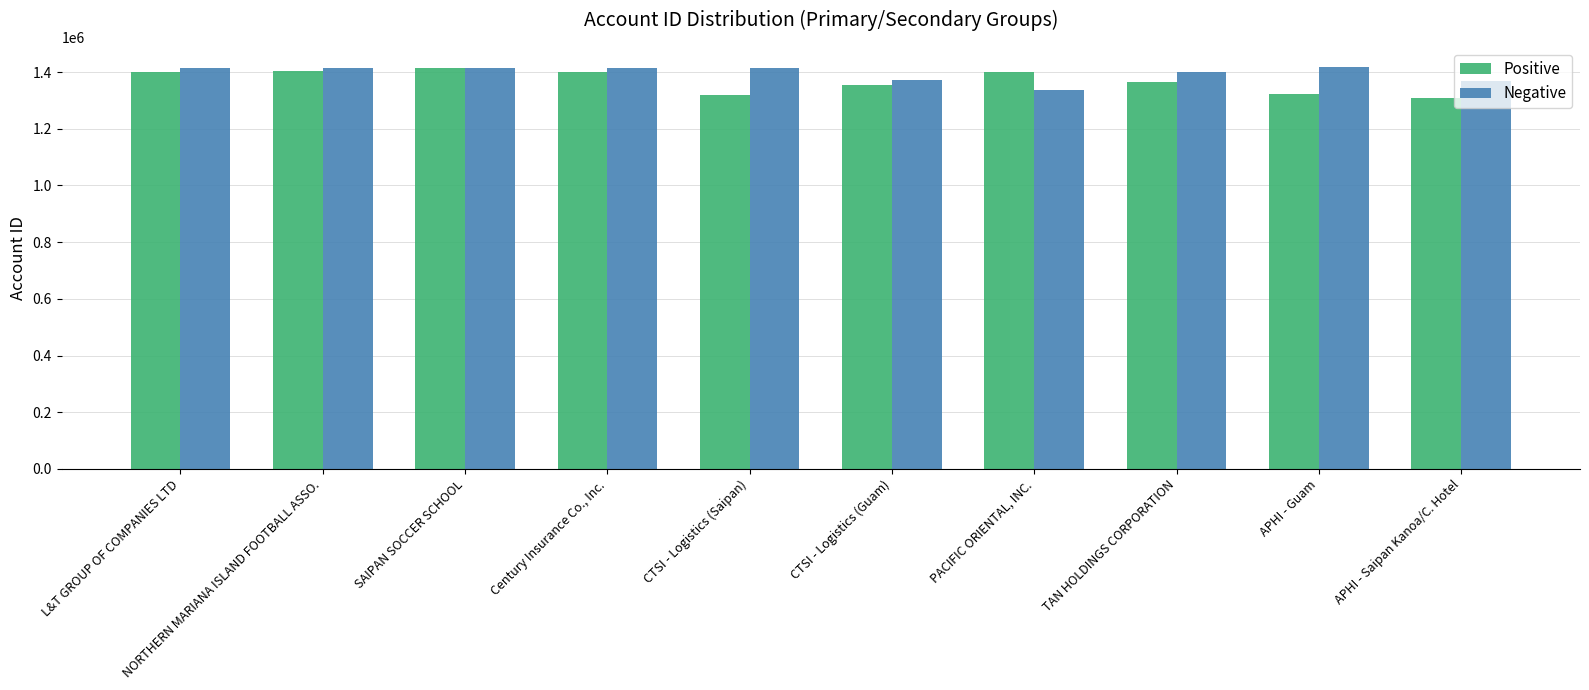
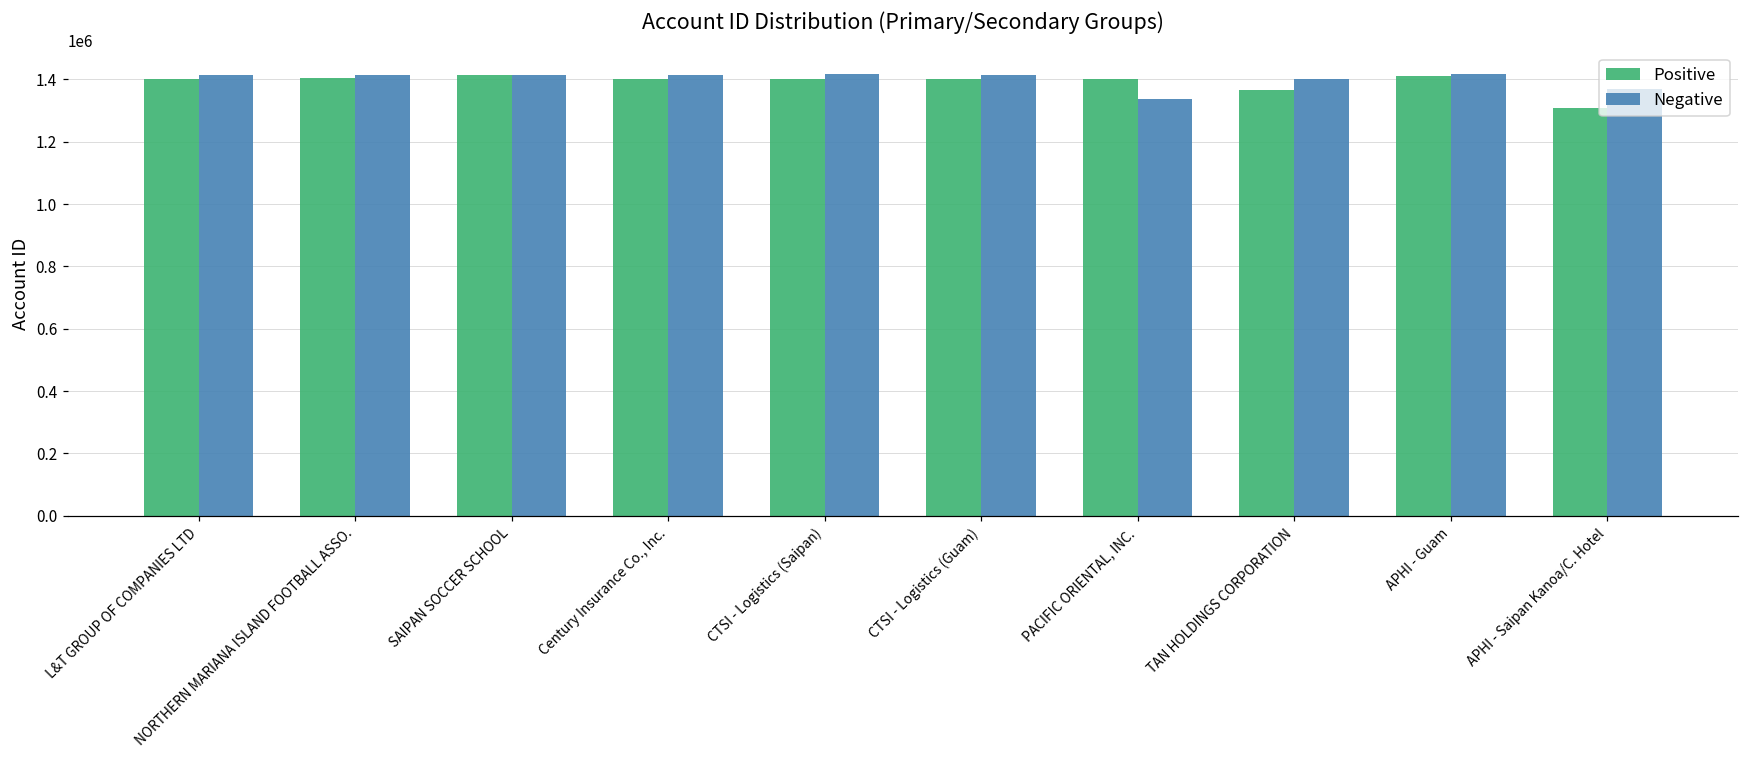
Positive, CTSI - Logistics (Saipan): 1320000 -> 1400000
Positive, CTSI - Logistics (Guam): 1350000 -> 1400000
Negative, CTSI - Logistics (Guam): 1370000 -> 1420000
Positive, APHI - Guam: 1320000 -> 1410000
